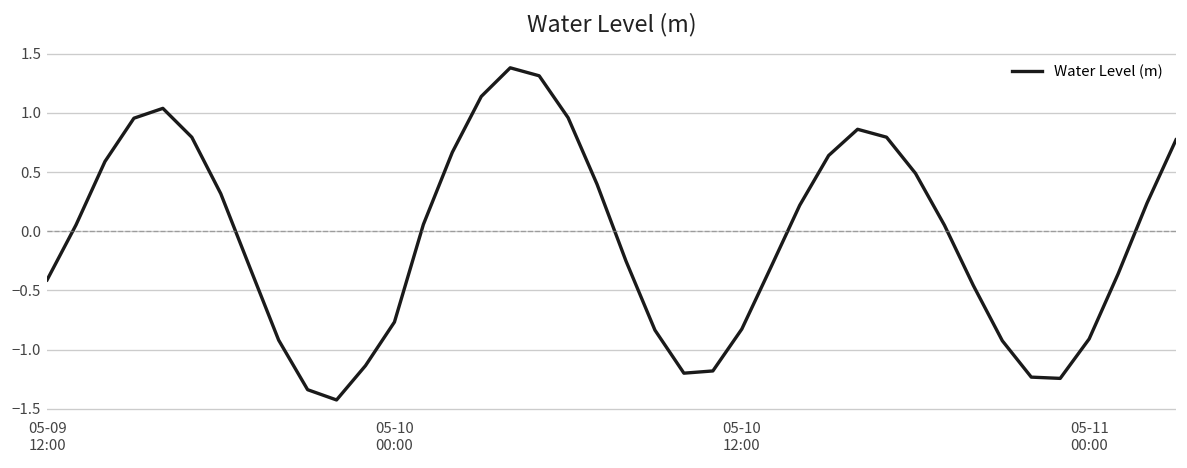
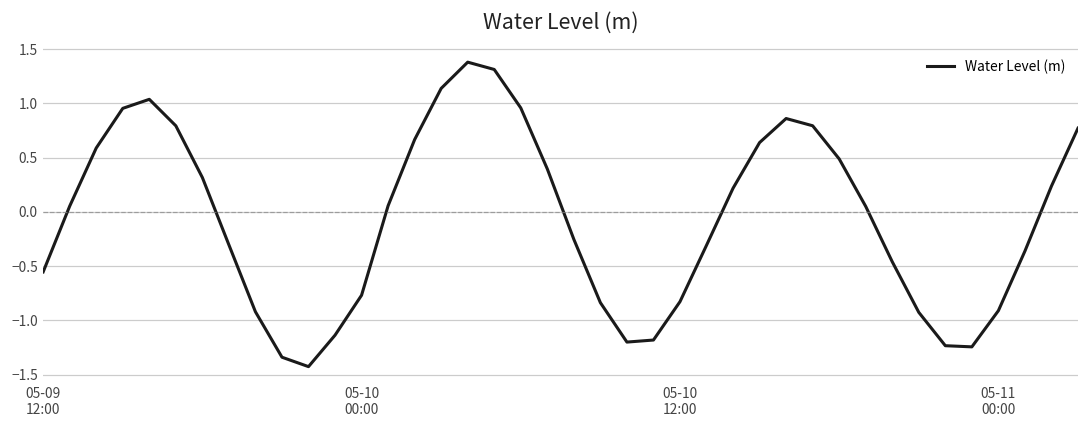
05-09 12:00: -0.4 -> -0.6
